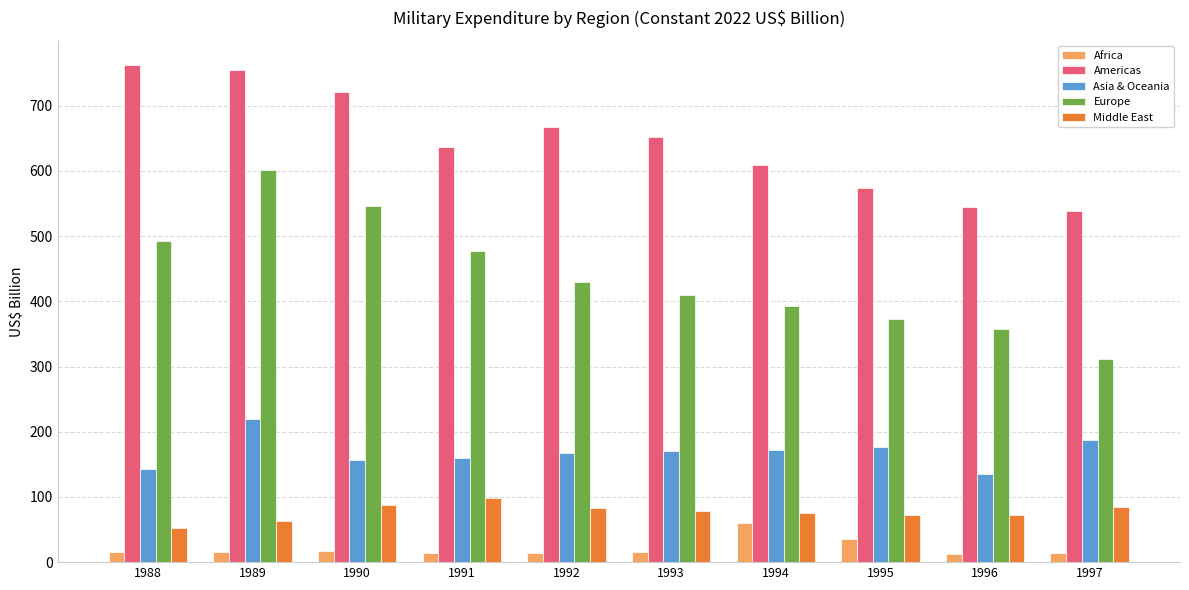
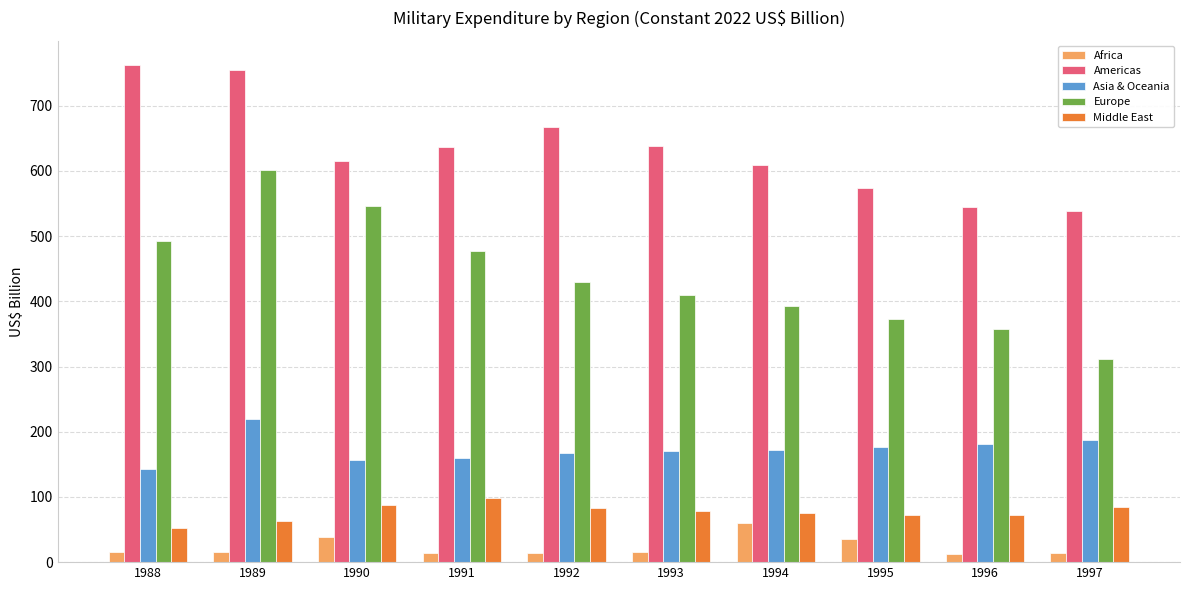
Africa, 1990: 20 -> 40
Americas, 1990: 720 -> 610
Americas, 1993: 650 -> 640
Asia & Oceania, 1996: 140 -> 180
